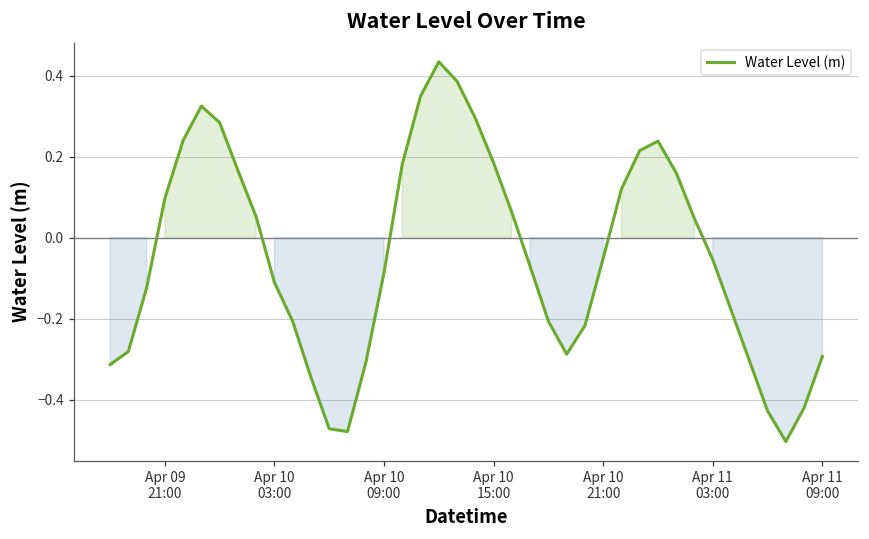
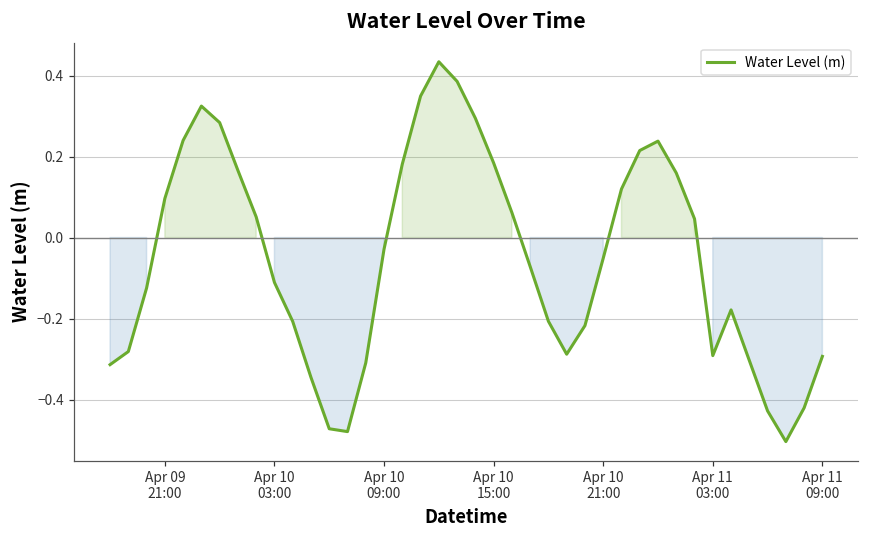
Apr 10 09:00: -0.09 -> -0.03
Apr 11 03:00: -0.05 -> -0.29
